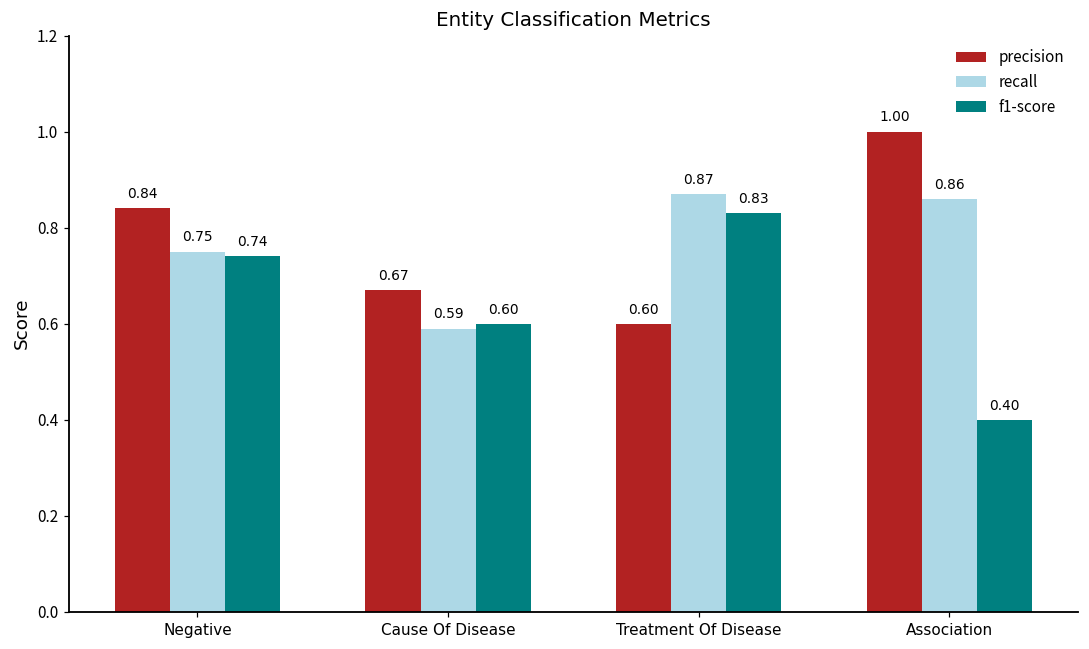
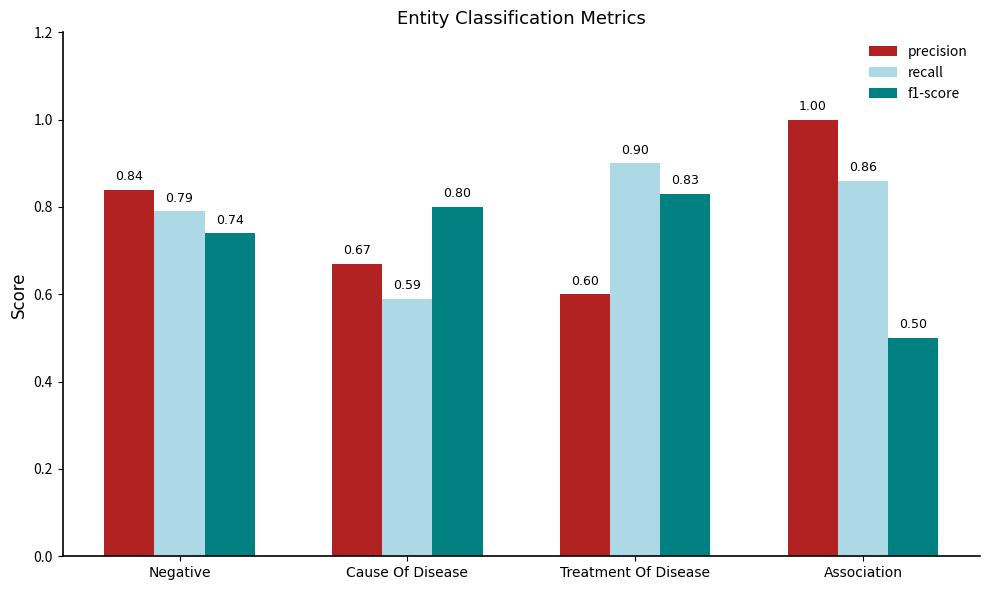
recall, Negative: 0.75 -> 0.79
f1-score, Cause Of Disease: 0.60 -> 0.80
recall, Treatment Of Disease: 0.87 -> 0.90
f1-score, Association: 0.40 -> 0.50
